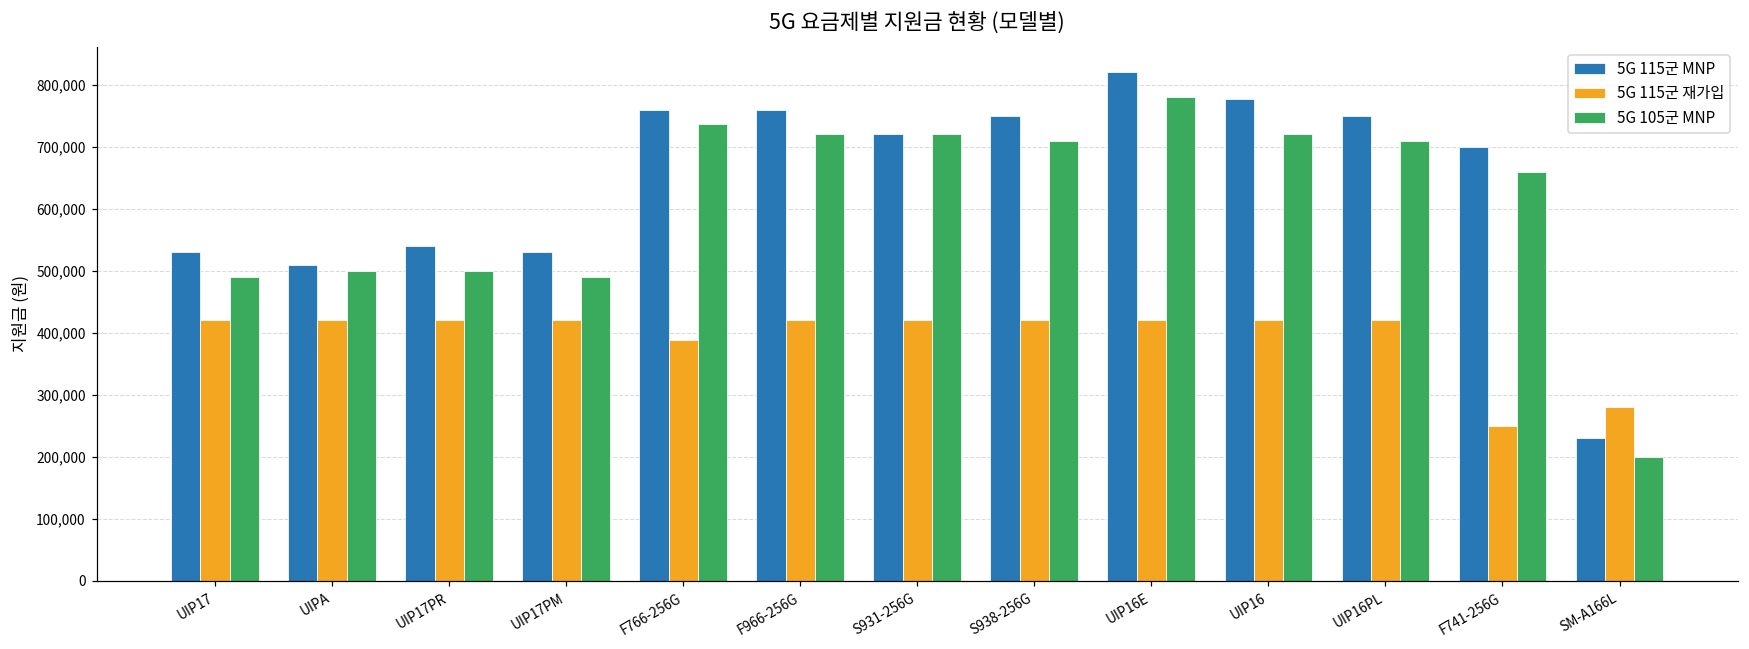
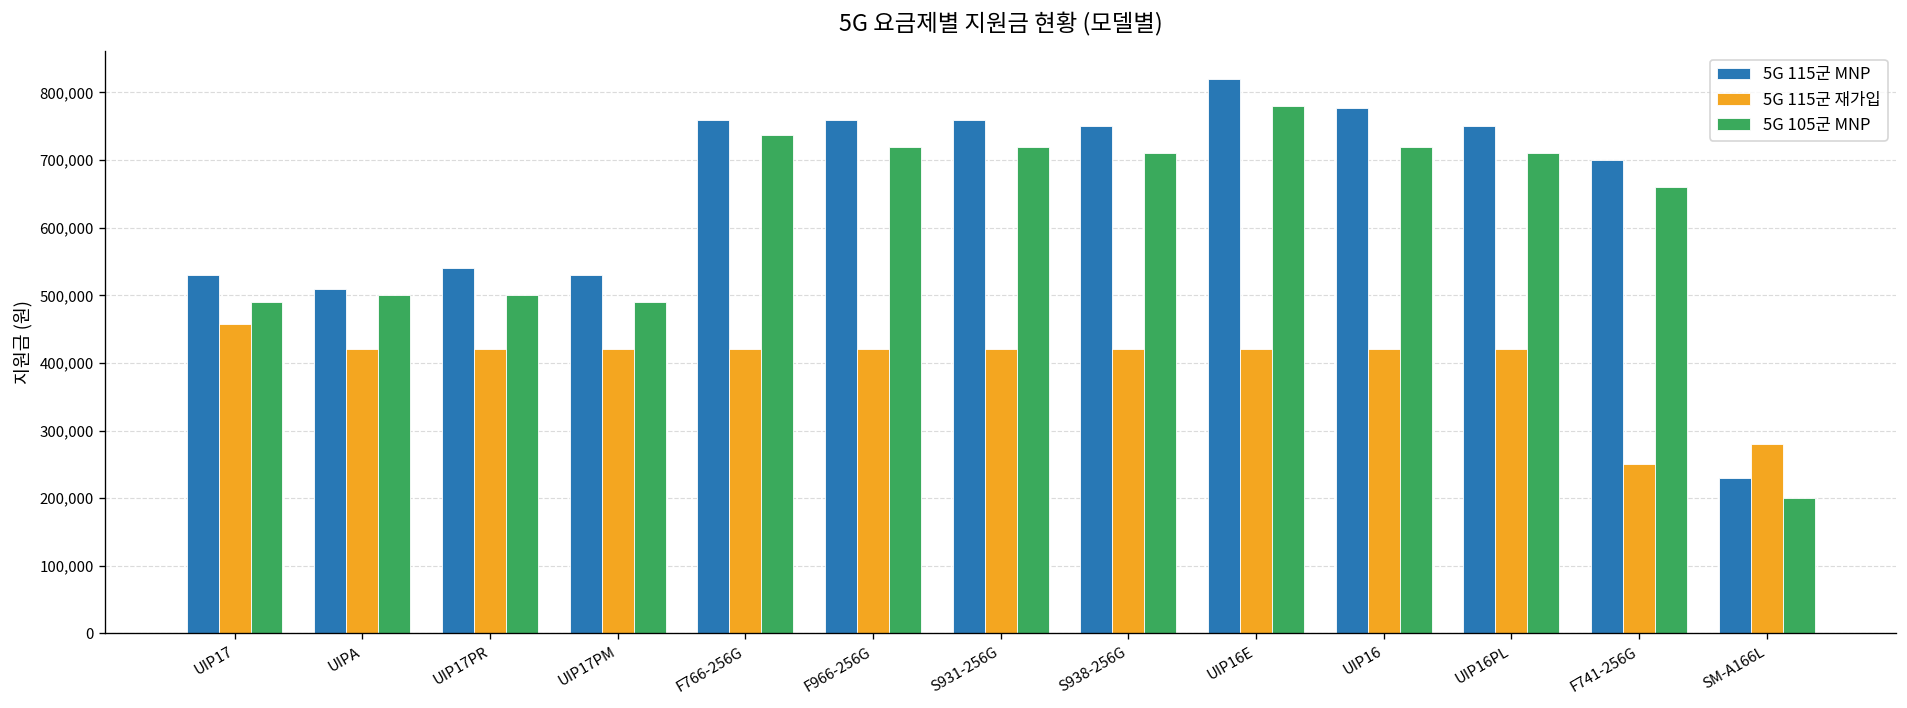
5G 115군 재가입, UIP17: 420,000 -> 460,000
5G 115군 재가입, F766-256G: 390,000 -> 420,000
5G 115군 MNP, S931-256G: 720,000 -> 760,000
